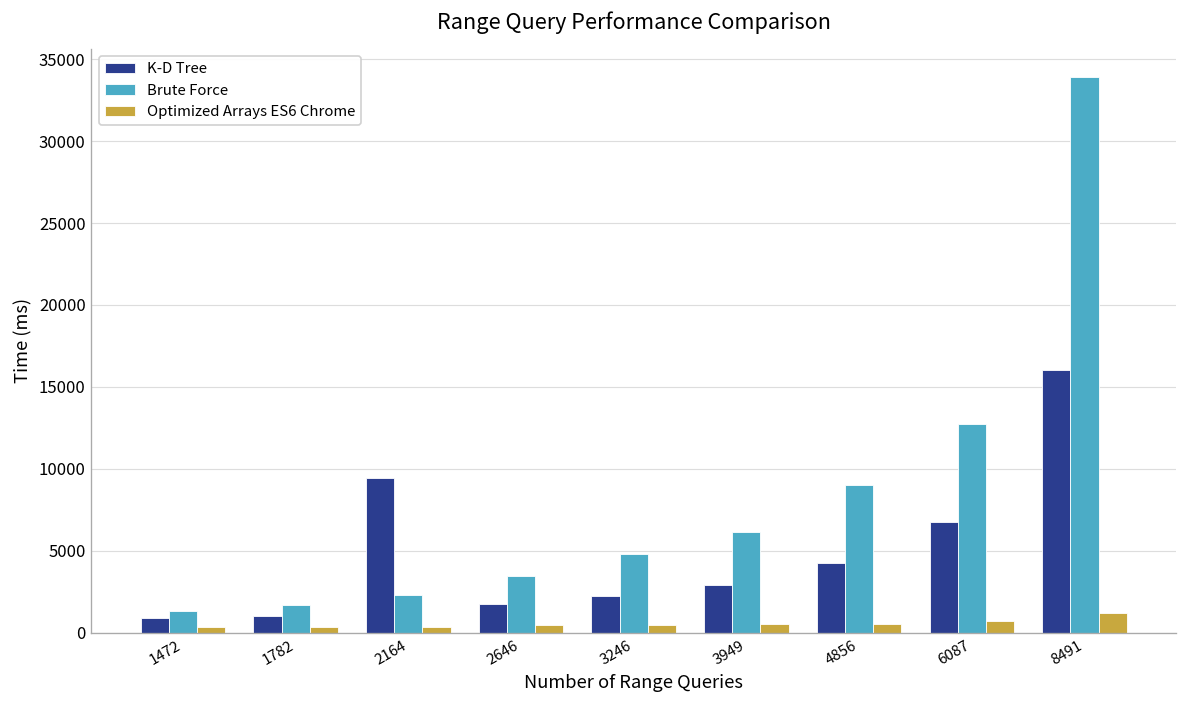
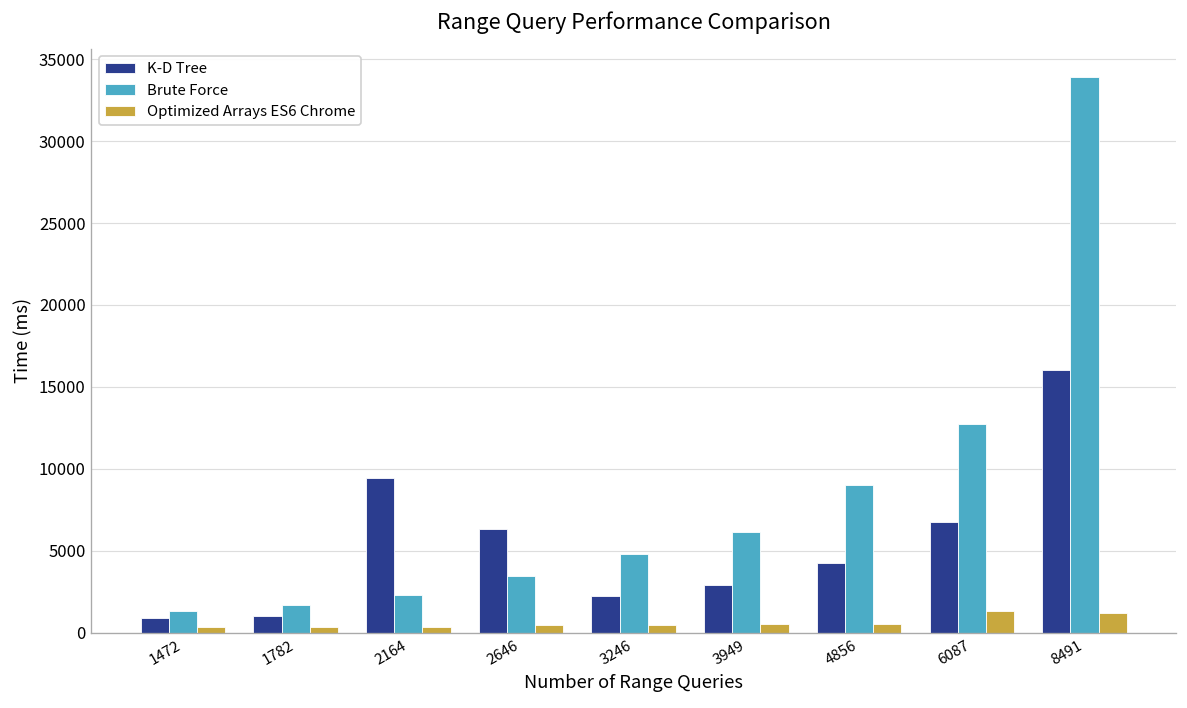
K-D Tree, 2646: 1700 -> 6300
Optimized Arrays ES6 Chrome, 6087: 700 -> 1300
